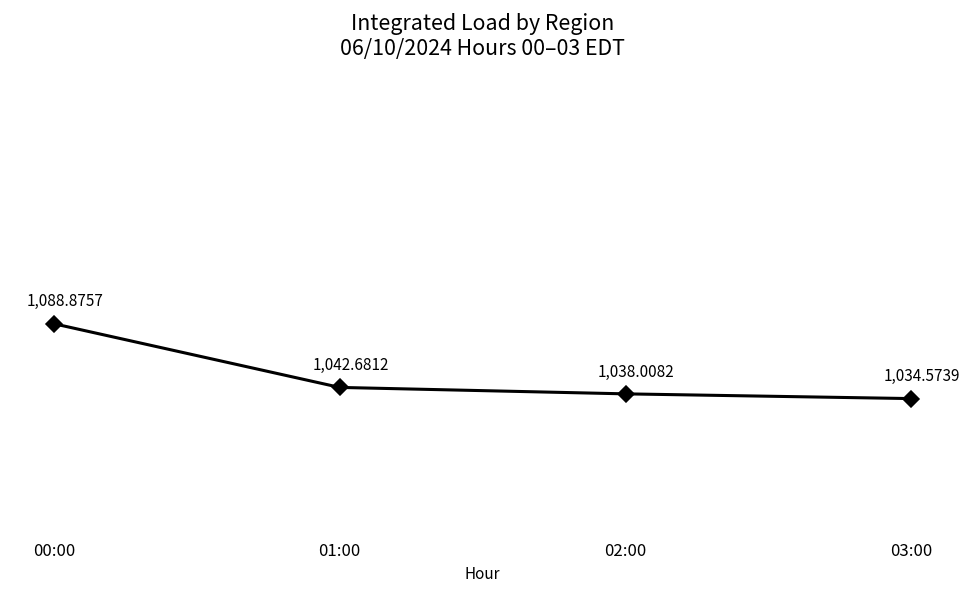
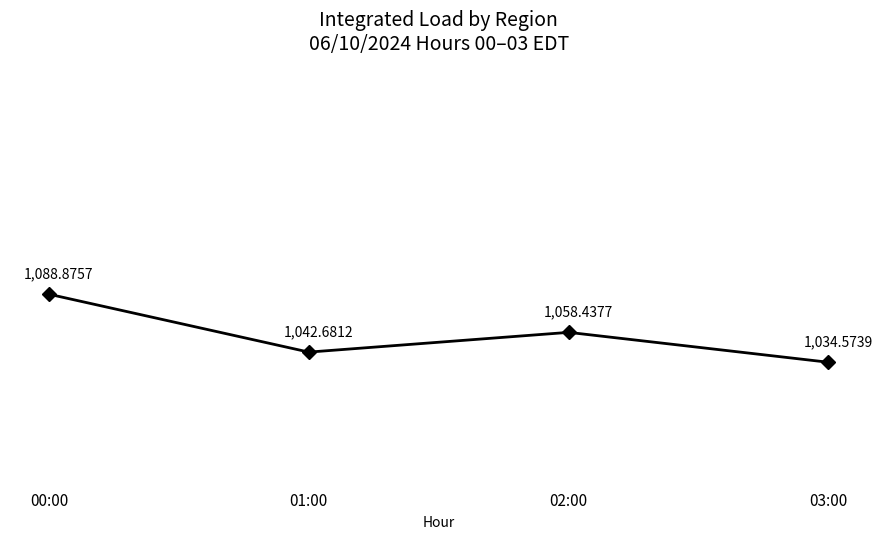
02:00: 1,038.0082 -> 1,058.4377
